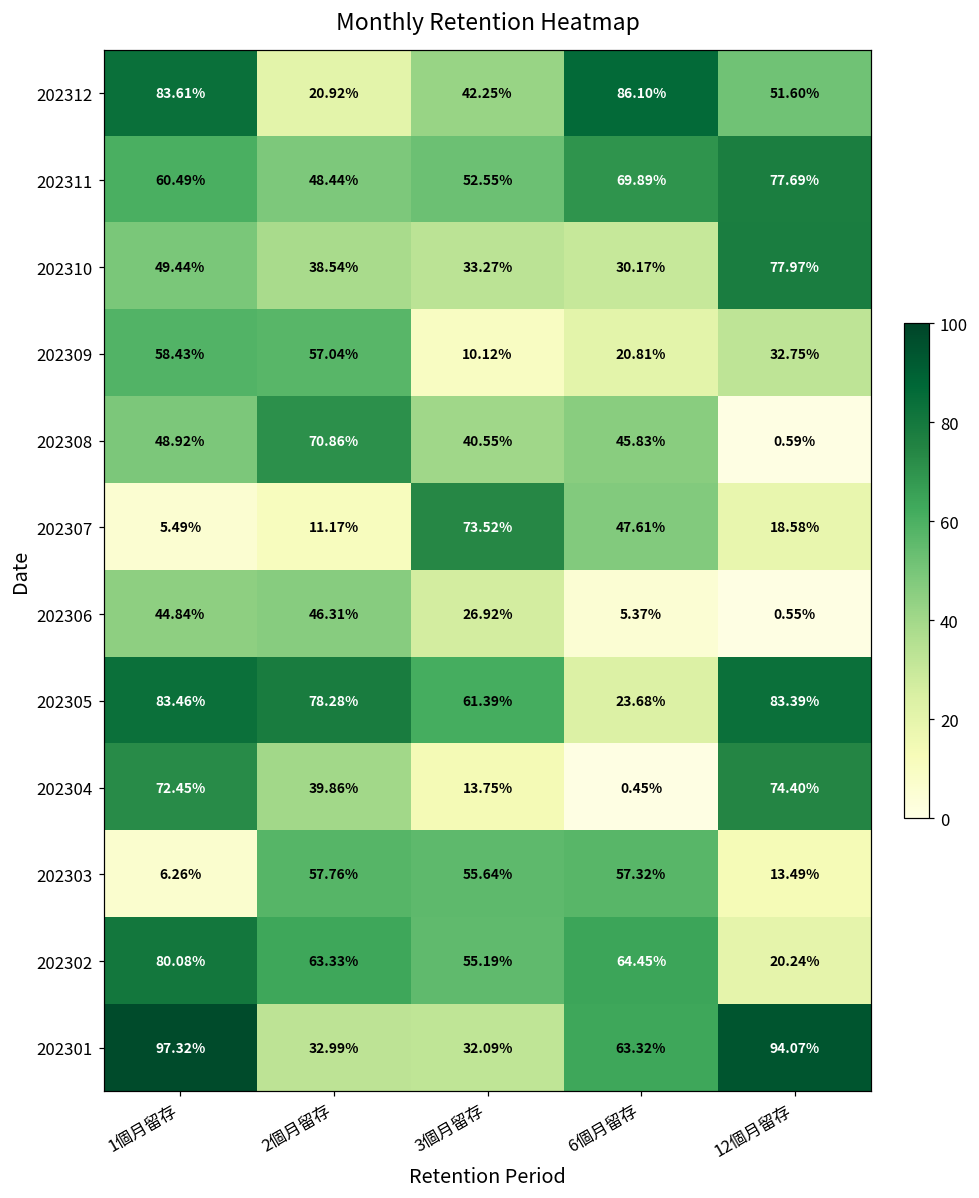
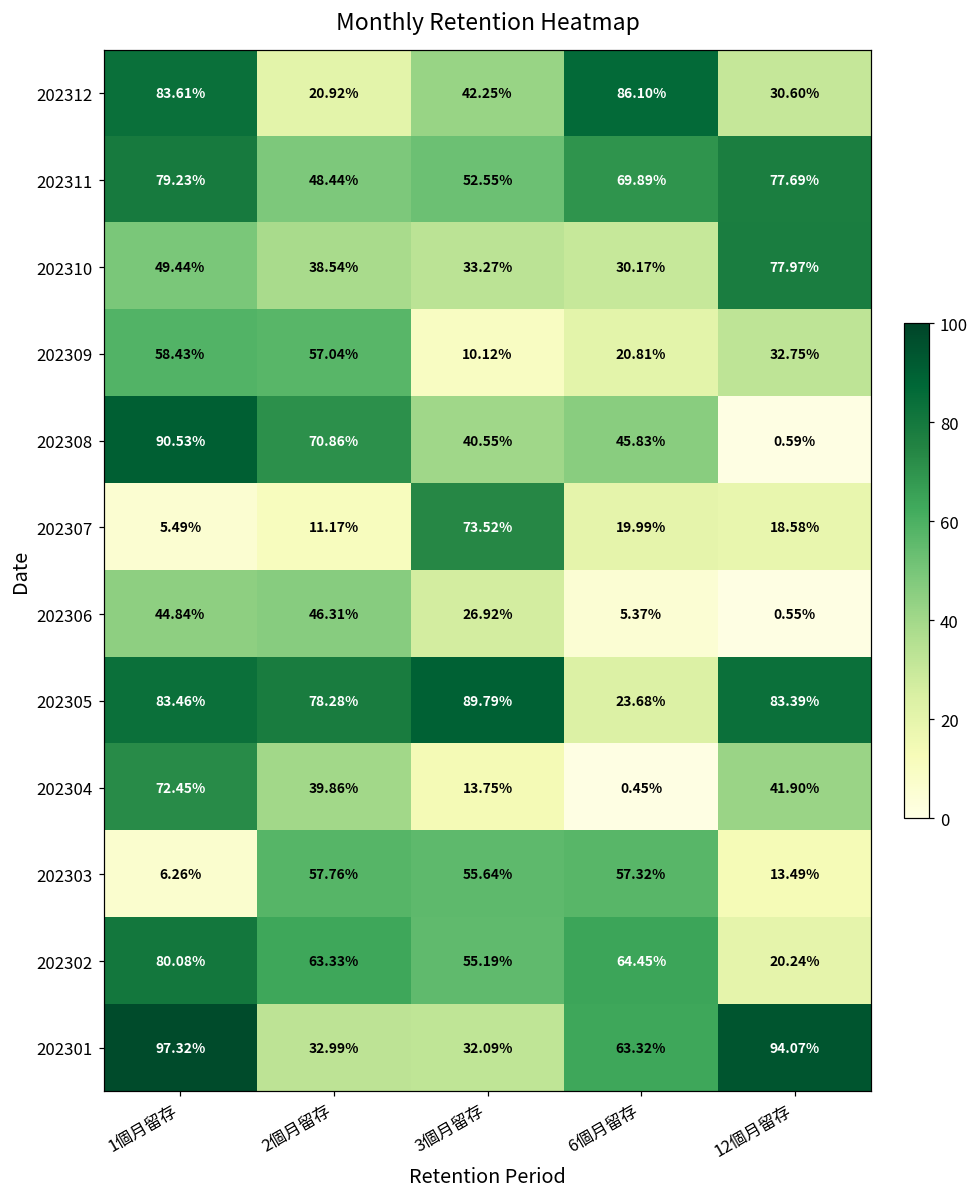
202312, 12個月留存: 51.60% -> 30.60%
202311, 1個月留存: 60.49% -> 79.23%
202308, 1個月留存: 48.92% -> 90.53%
202307, 6個月留存: 47.61% -> 19.99%
202305, 3個月留存: 61.39% -> 89.79%
202304, 12個月留存: 74.40% -> 41.90%
